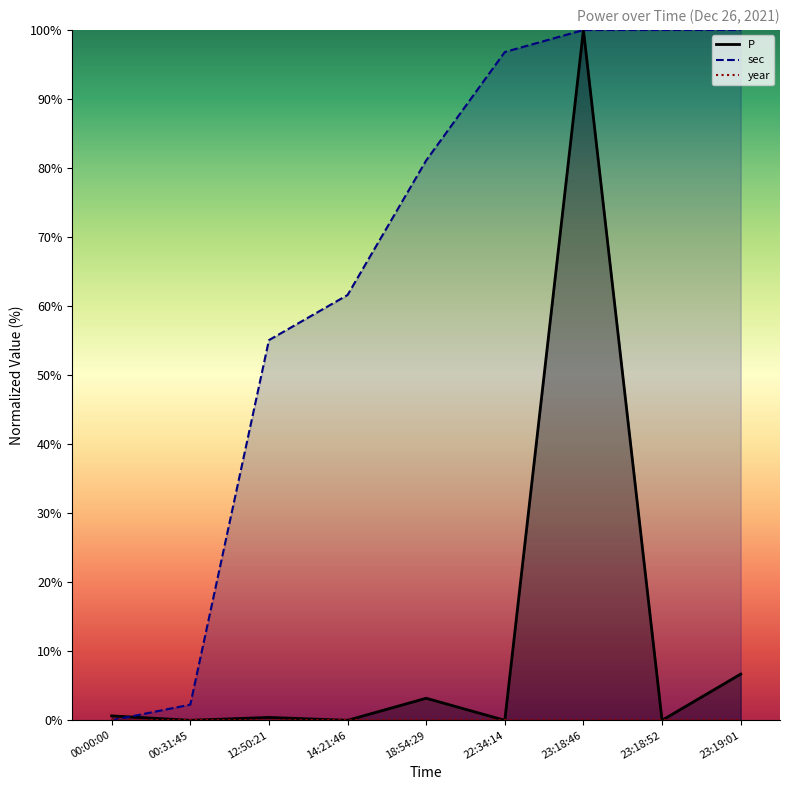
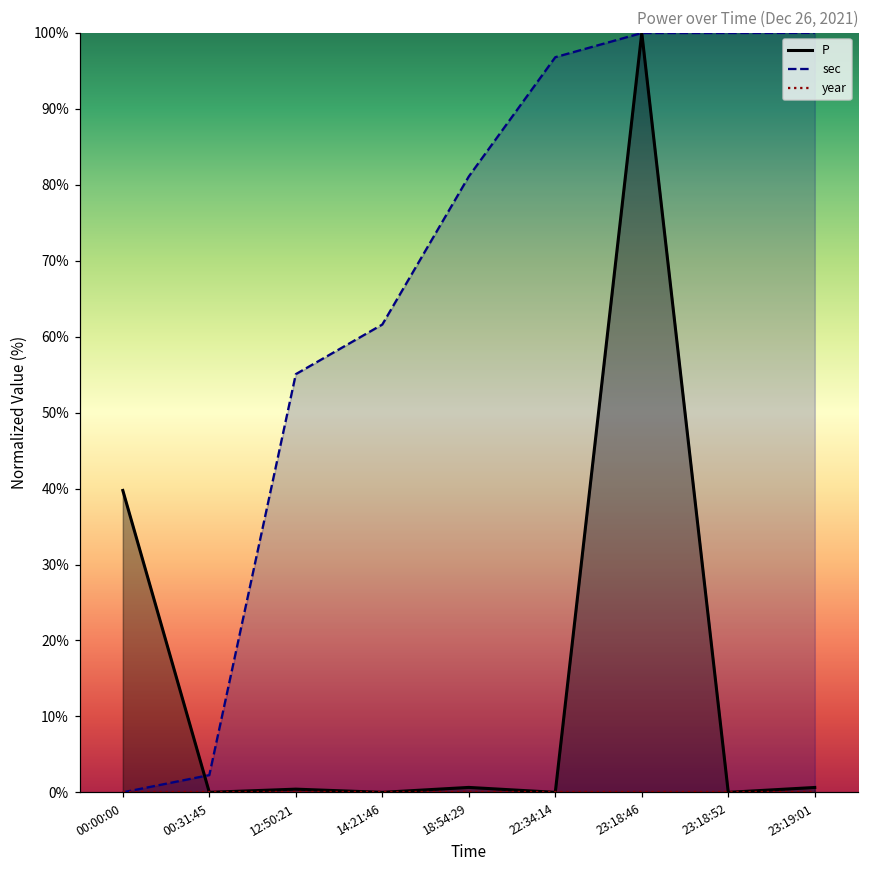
P, 00:00:00: 1% -> 40%
P, 18:54:29: 3% -> 1%
P, 23:19:01: 7% -> 1%
